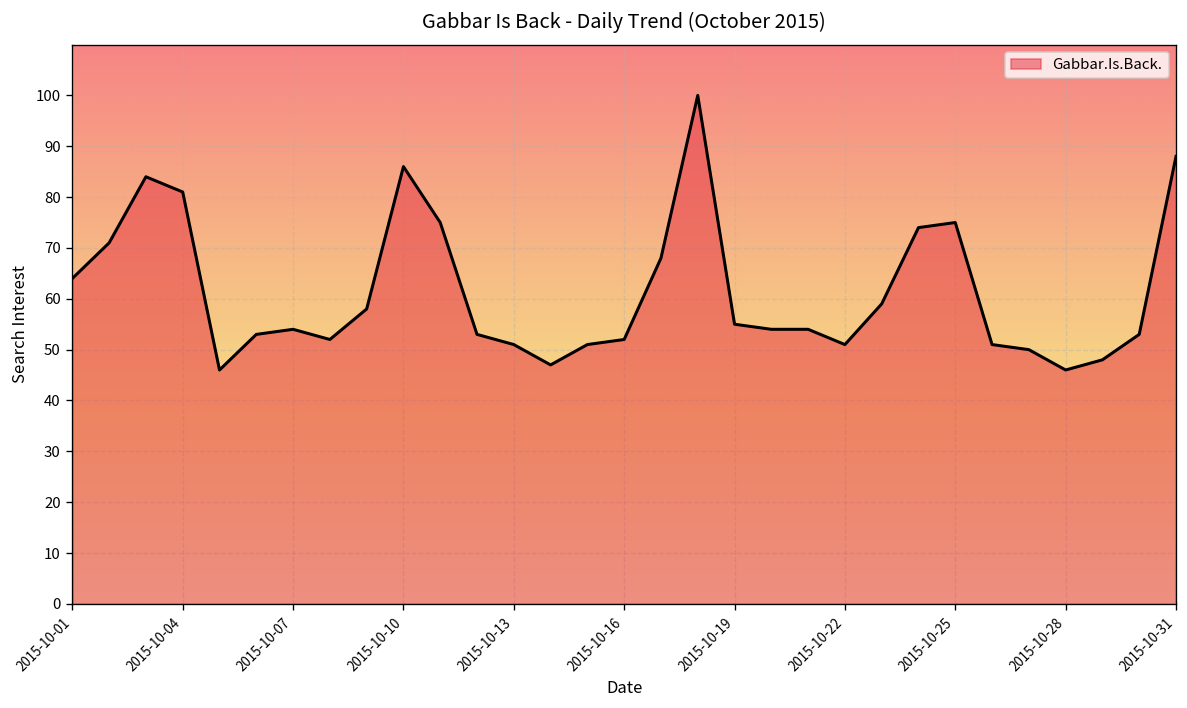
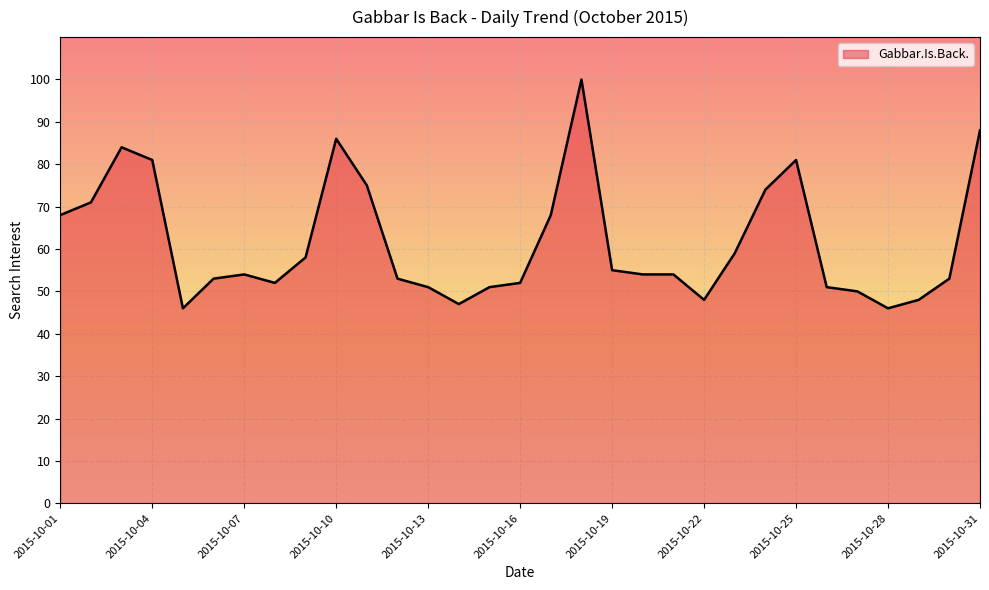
2015-10-01: 64 -> 68
2015-10-22: 51 -> 48
2015-10-25: 75 -> 81
